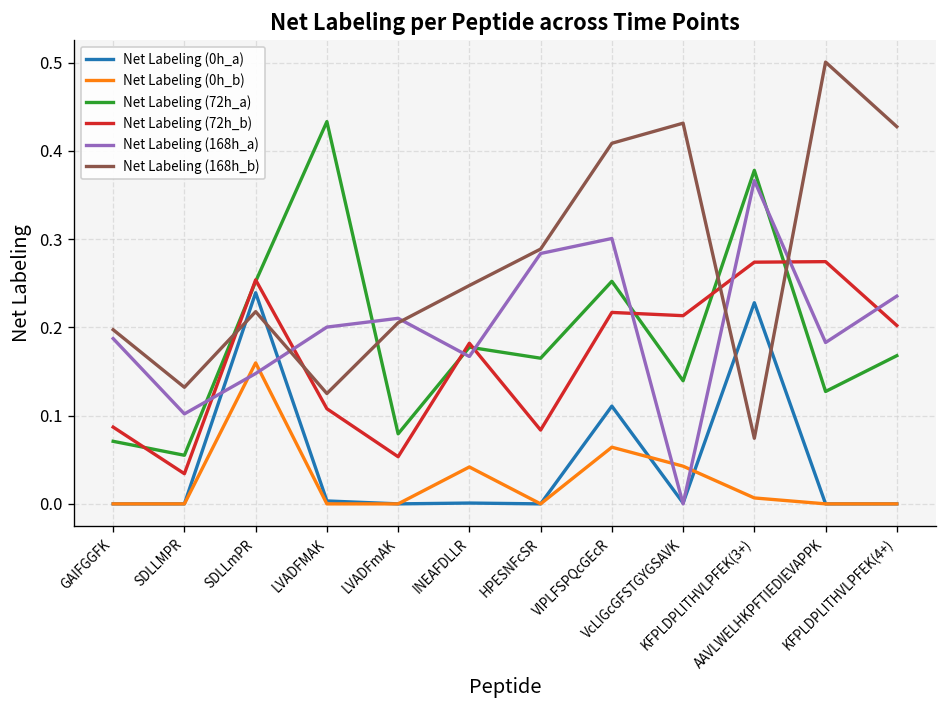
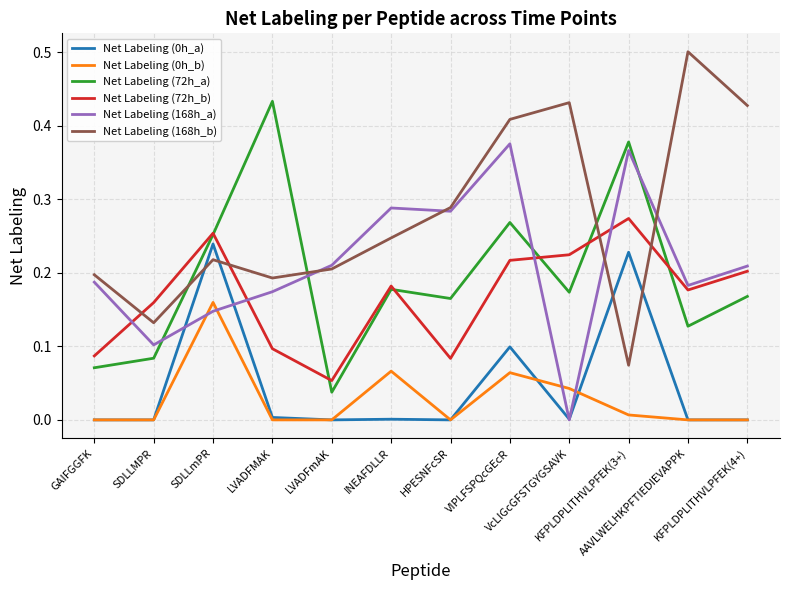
Net Labeling (72h_a), SDLLMPR: 0.06 -> 0.08
Net Labeling (72h_b), SDLLMPR: 0.03 -> 0.16
Net Labeling (72h_b), LVADFMAK: 0.11 -> 0.10
Net Labeling (168h_a), LVADFMAK: 0.20 -> 0.17
Net Labeling (168h_b), LVADFMAK: 0.13 -> 0.19
Net Labeling (72h_a), LVADFmAK: 0.08 -> 0.04
Net Labeling (0h_b), INEAFDLLR: 0.04 -> 0.07
Net Labeling (168h_a), INEAFDLLR: 0.17 -> 0.29
Net Labeling (0h_a), VIPLFSPQcGEcR: 0.11 -> 0.10
Net Labeling (72h_a), VIPLFSPQcGEcR: 0.25 -> 0.27
Net Labeling (168h_a), VIPLFSPQcGEcR: 0.30 -> 0.38
Net Labeling (72h_a), VcLIGcGFSTGYGSAVK: 0.14 -> 0.17
Net Labeling (72h_b), VcLIGcGFSTGYGSAVK: 0.21 -> 0.22
Net Labeling (72h_b), AAVLWELHKPFTIEDIEVAPPK: 0.27 -> 0.18
Net Labeling (168h_a), KFPLDPLITHVLPFEK(4+): 0.24 -> 0.21
